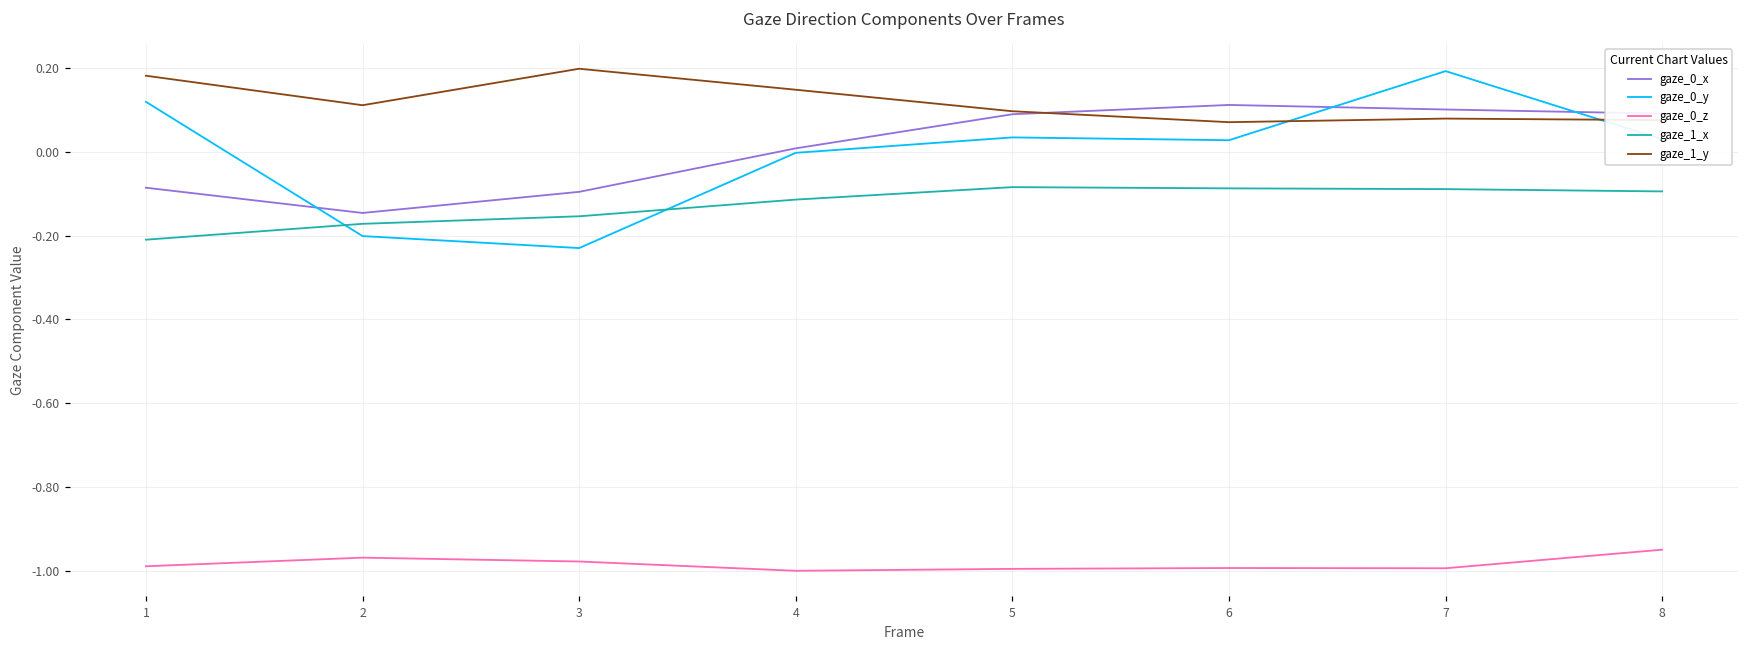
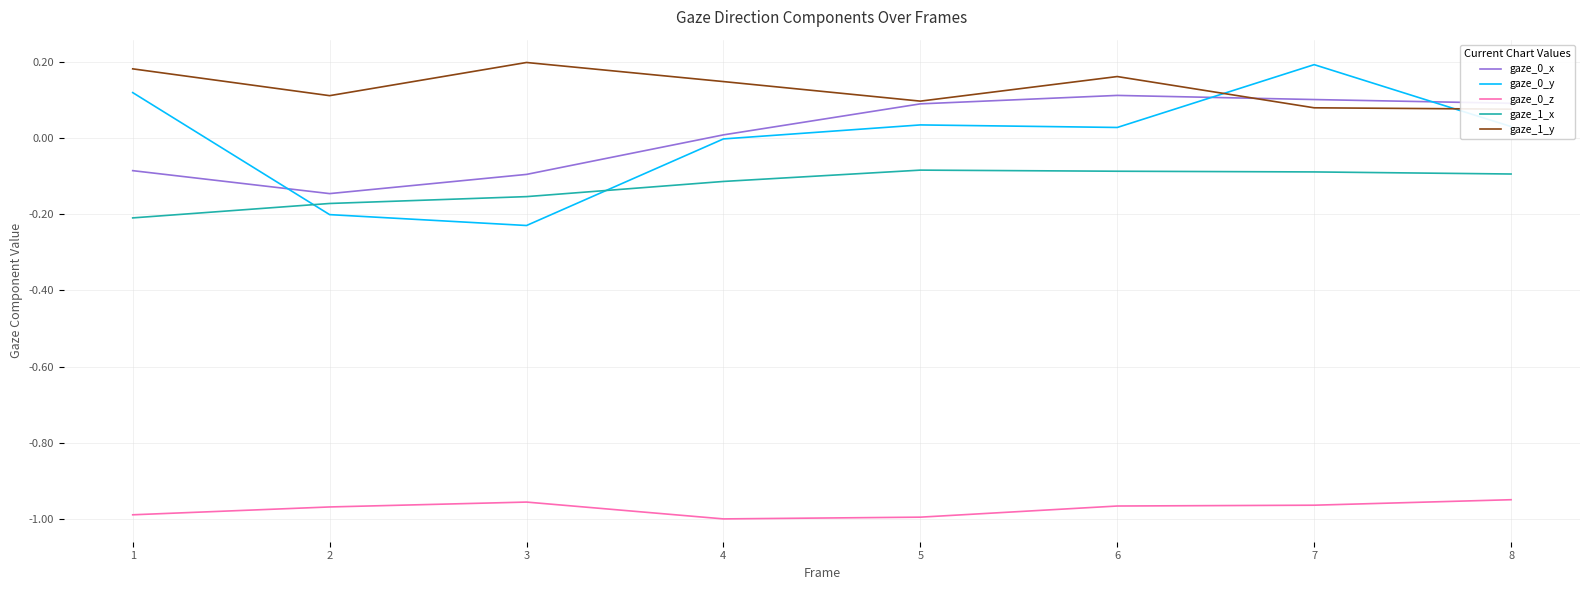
gaze_0_z, 3: -0.98 -> -0.96
gaze_0_z, 6: -0.99 -> -0.97
gaze_1_y, 6: 0.07 -> 0.16
gaze_0_z, 7: -0.99 -> -0.96
